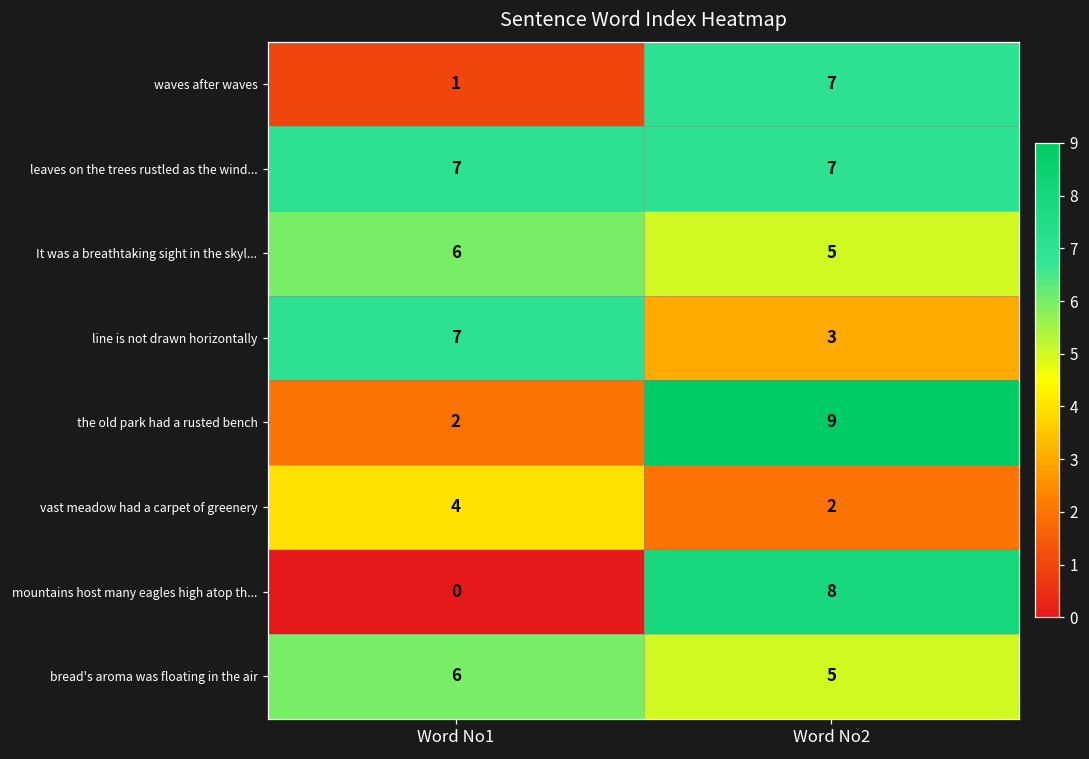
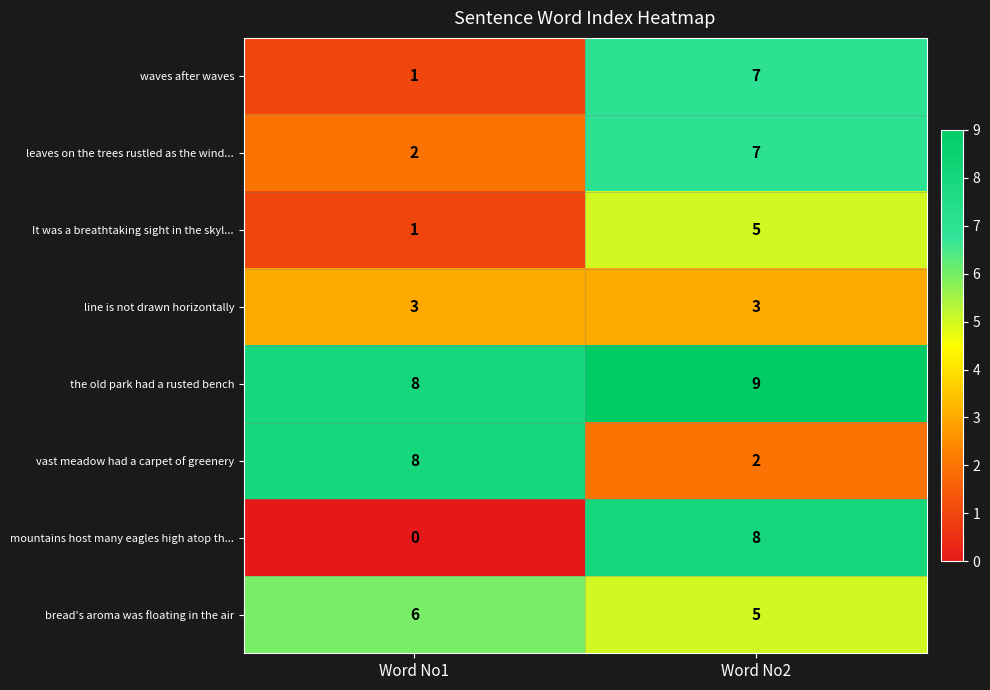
leaves on the trees rustled as the wind..., Word No1: 7 -> 2
It was a breathtaking sight in the skyl..., Word No1: 6 -> 1
line is not drawn horizontally, Word No1: 7 -> 3
the old park had a rusted bench, Word No1: 2 -> 8
vast meadow had a carpet of greenery, Word No1: 4 -> 8
